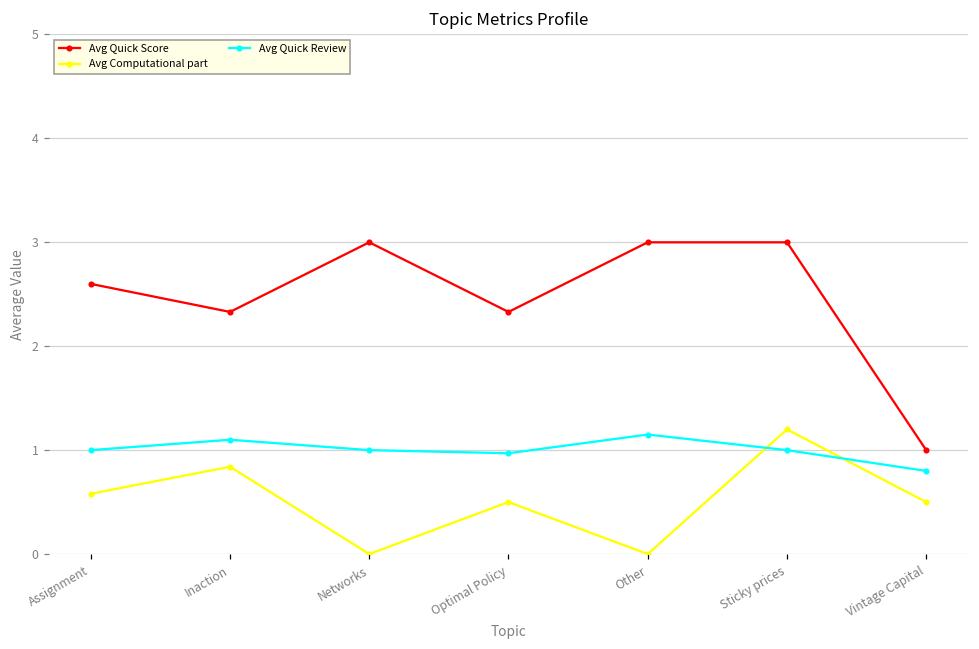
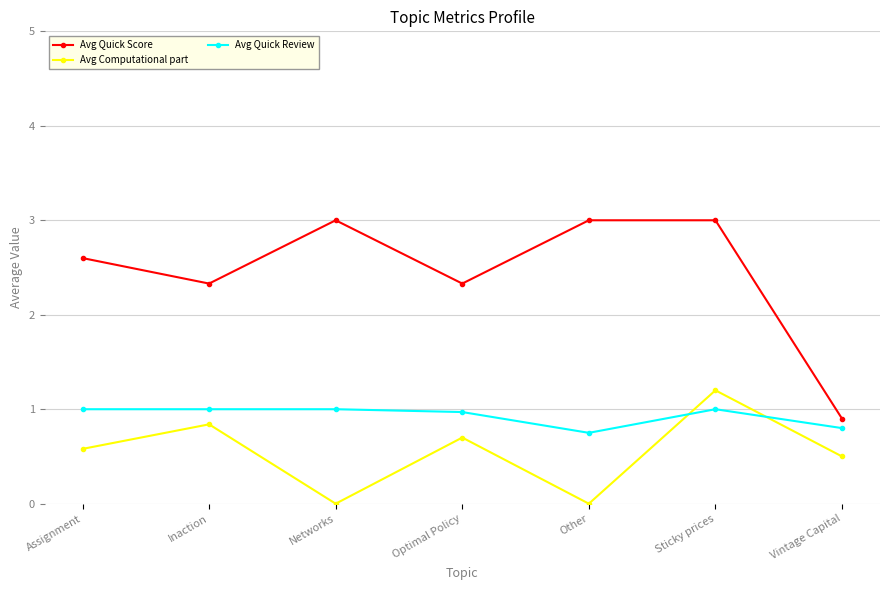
Avg Quick Review, Inaction: 1.1 -> 1.0
Avg Computational part, Optimal Policy: 0.5 -> 0.7
Avg Quick Review, Other: 1.2 -> 0.8
Avg Quick Score, Vintage Capital: 1.0 -> 0.9
